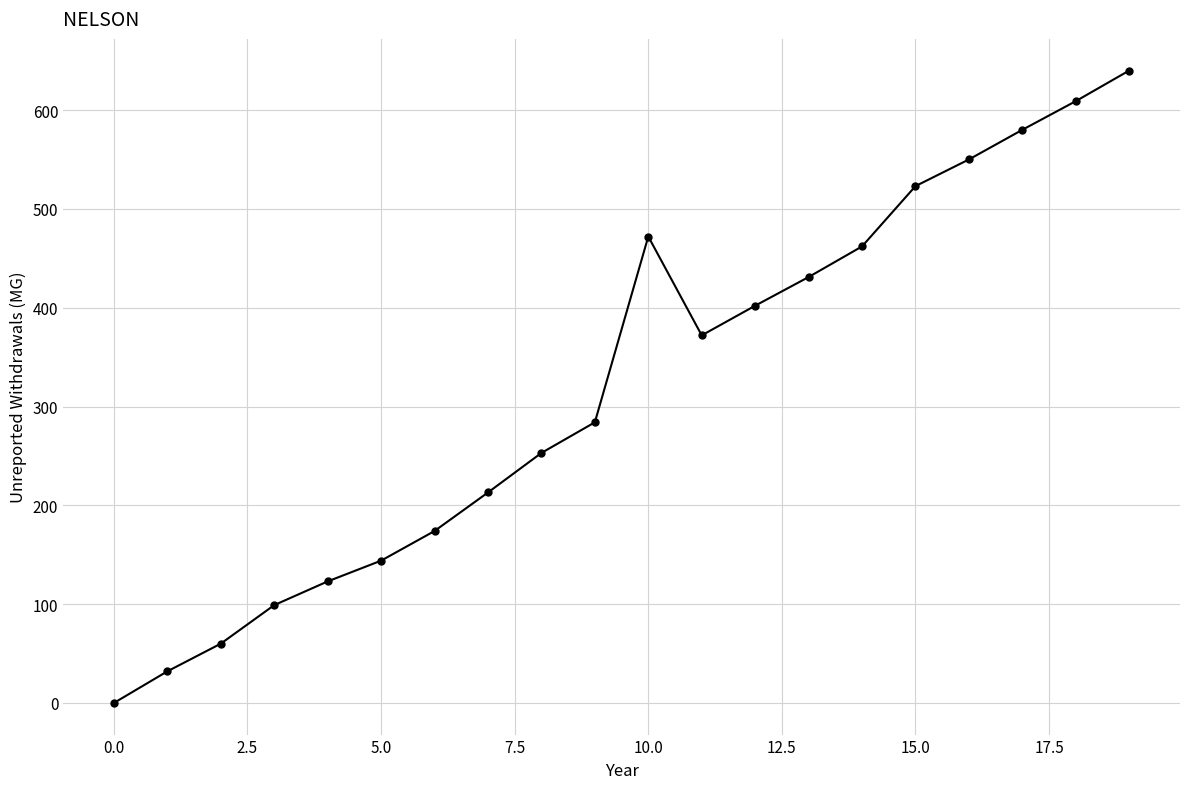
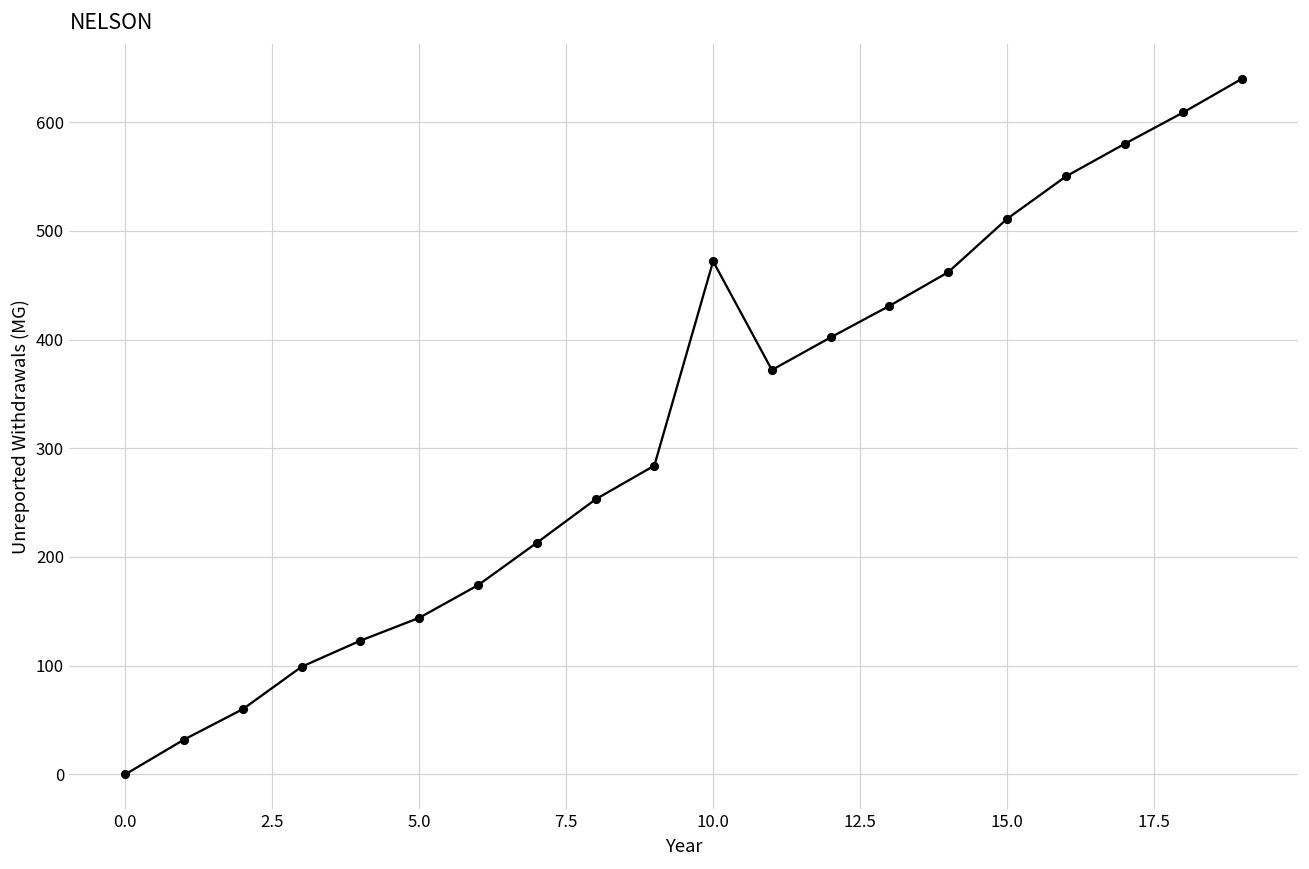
15.0: 520 -> 510
